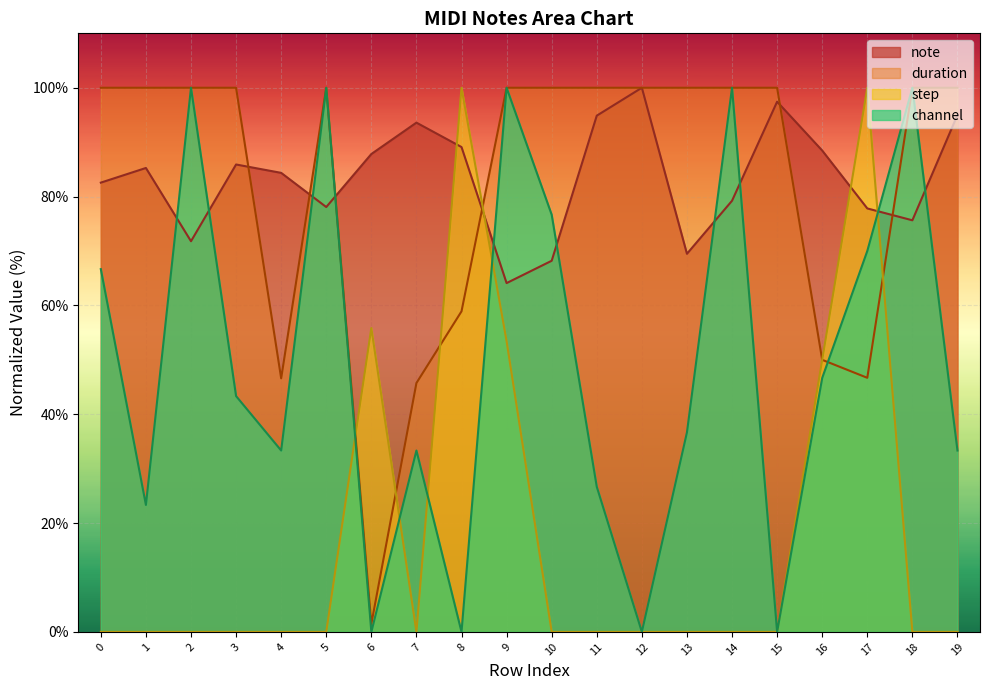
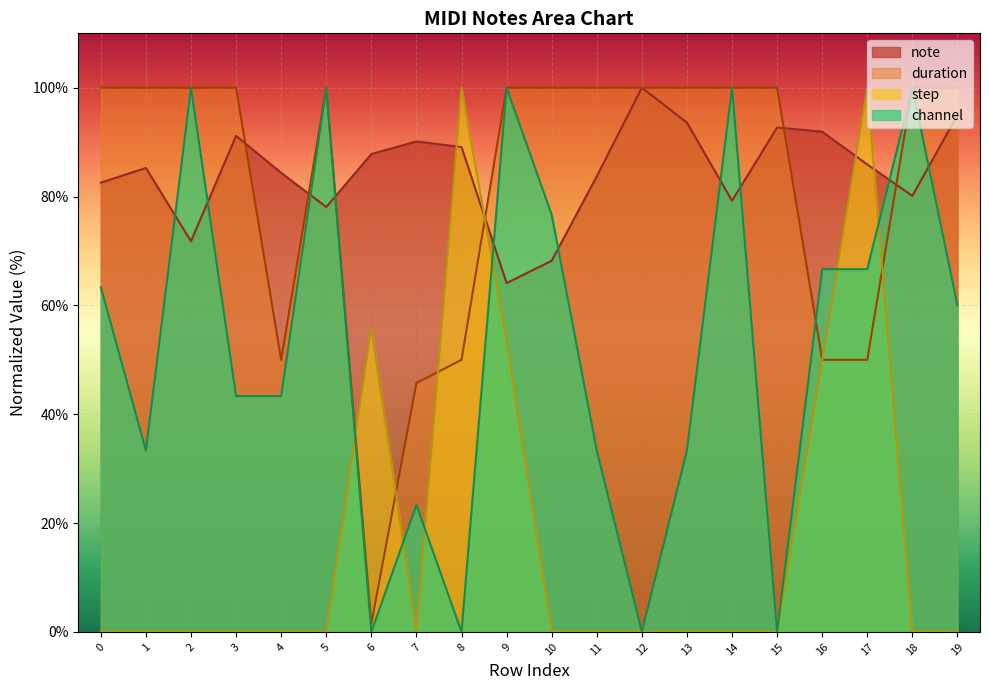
channel, 0: 67% -> 63%
channel, 1: 23% -> 33%
note, 3: 86% -> 91%
duration, 4: 47% -> 50%
channel, 4: 33% -> 43%
note, 7: 94% -> 90%
channel, 7: 33% -> 23%
duration, 8: 59% -> 50%
note, 11: 95% -> 84%
channel, 11: 27% -> 33%
note, 13: 69% -> 94%
channel, 13: 37% -> 33%
note, 15: 97% -> 93%
note, 16: 88% -> 92%
channel, 16: 47% -> 67%
note, 17: 78% -> 86%
duration, 17: 47% -> 50%
channel, 17: 70% -> 67%
note, 18: 76% -> 80%
channel, 19: 33% -> 60%
